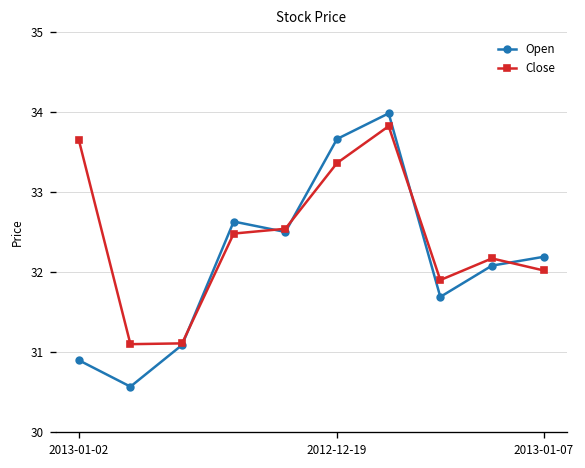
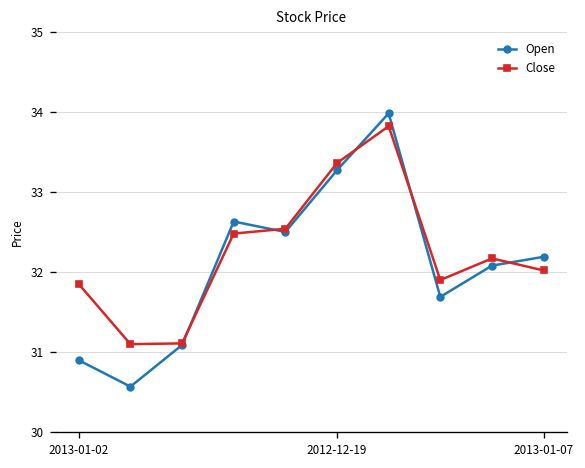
Close, 2013-01-02: 33.7 -> 31.9
Open, 2012-12-19: 33.7 -> 33.3
